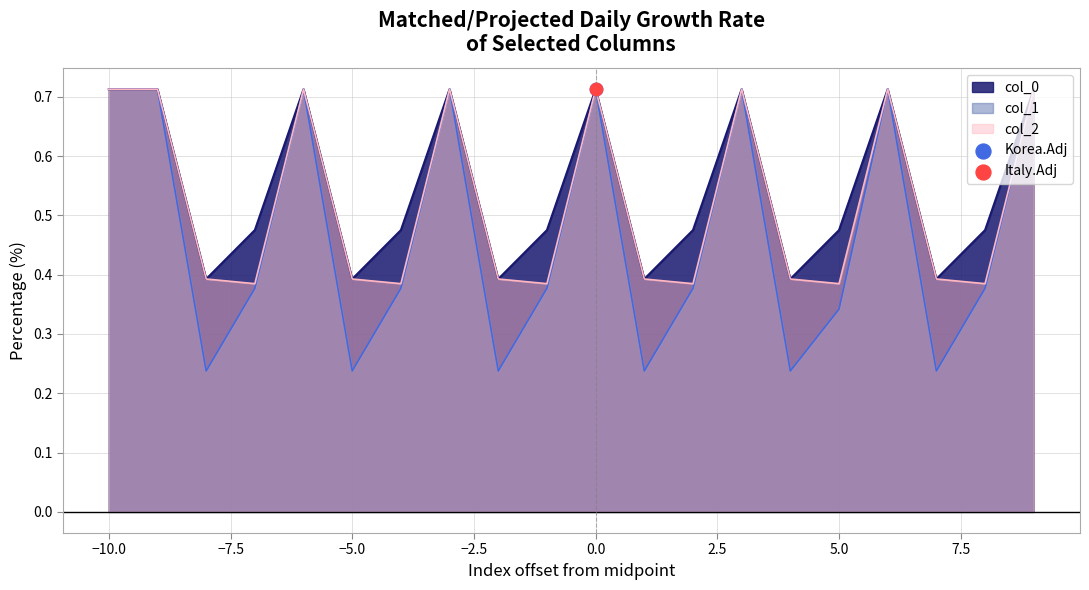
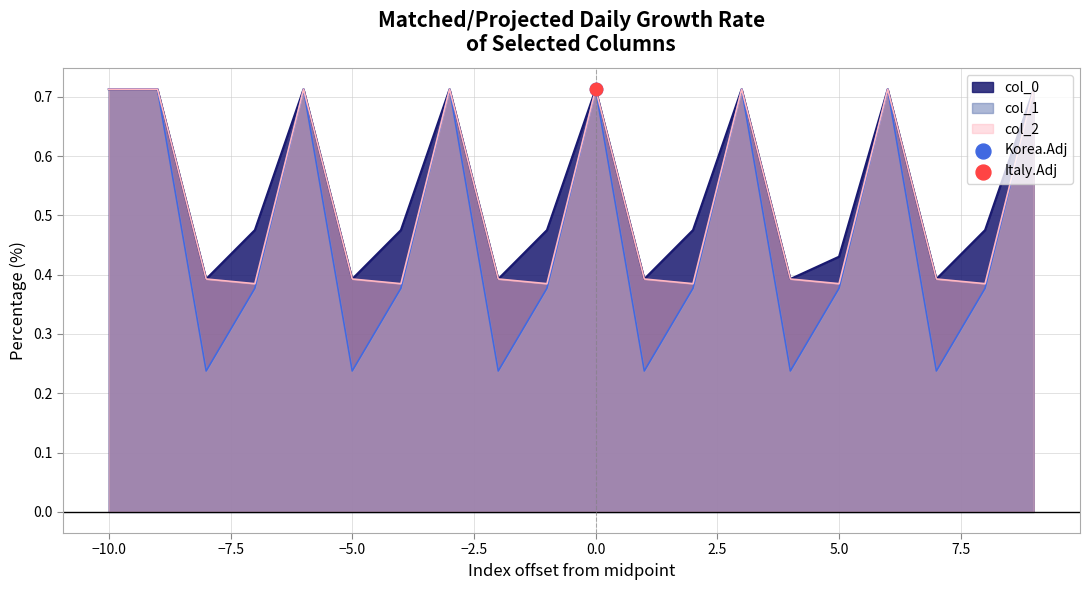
col_0, 5.0: 0.48 -> 0.43
col_1, 5.0: 0.34 -> 0.38
